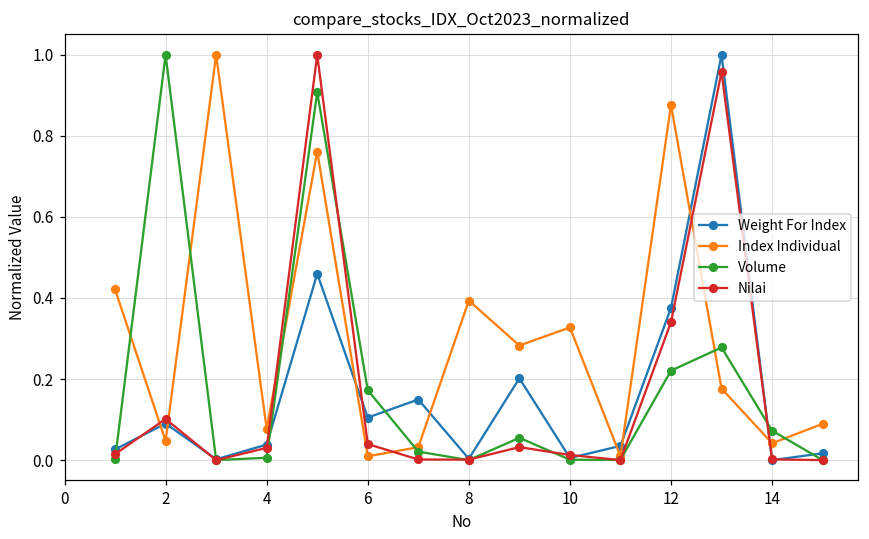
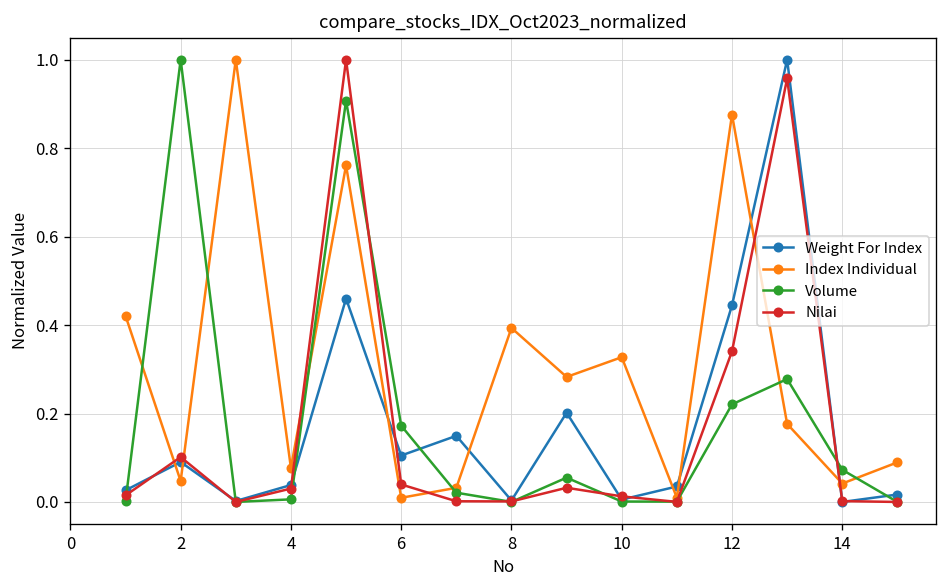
Weight For Index, 12: 0.38 -> 0.44
